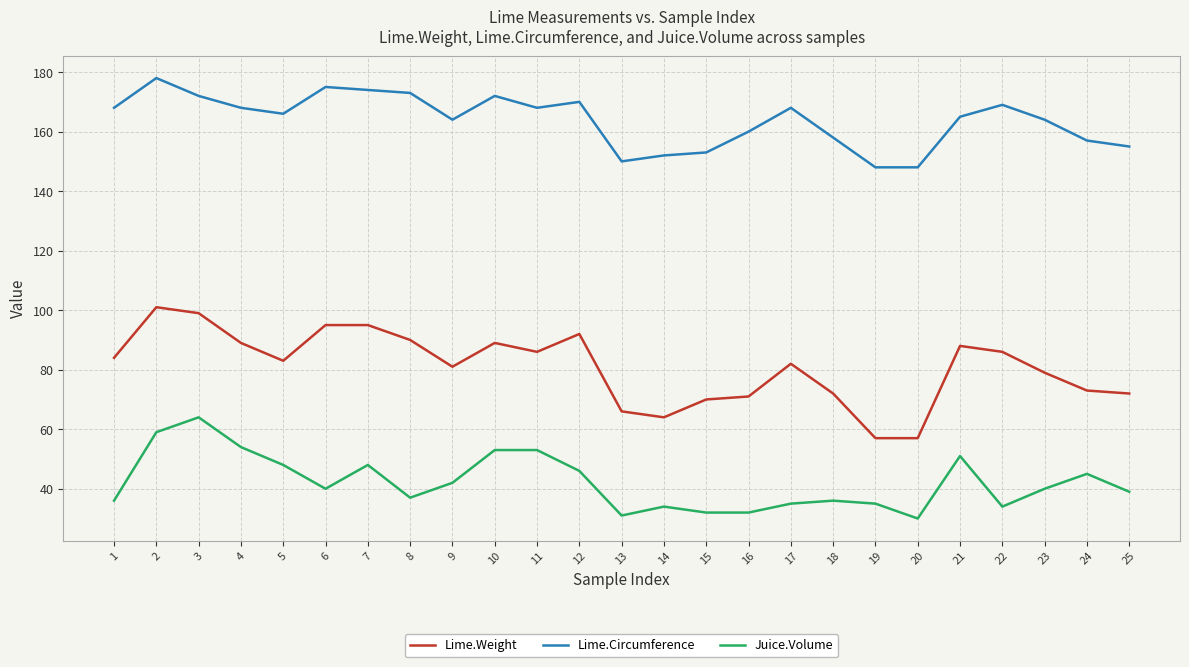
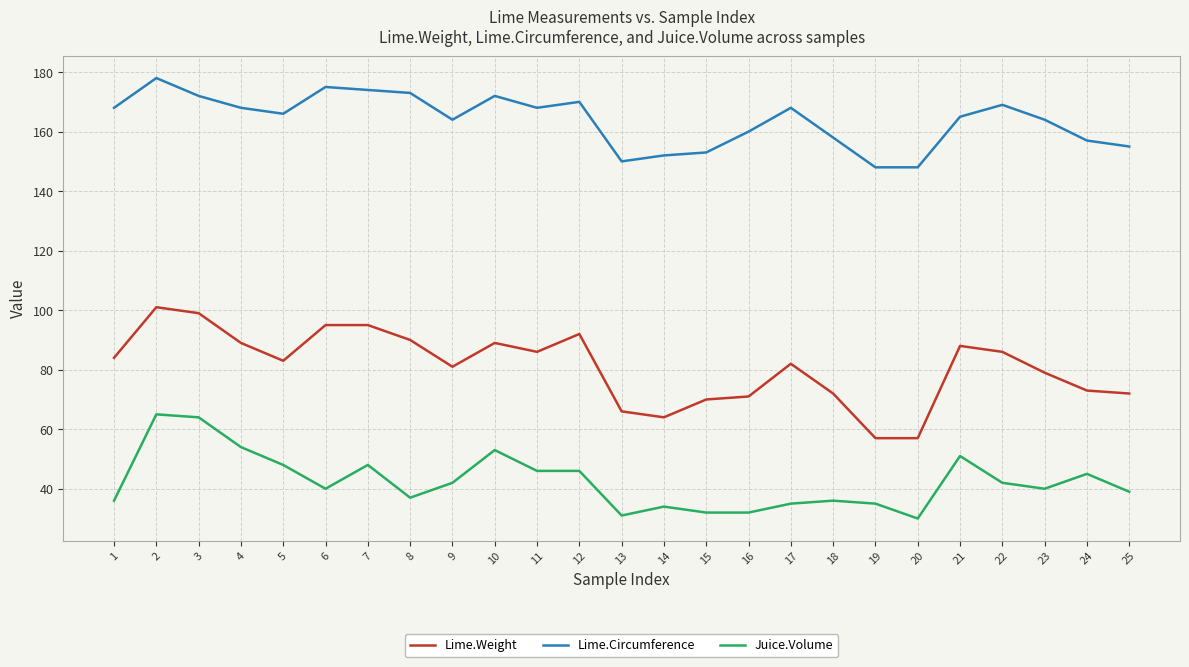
Juice.Volume, 2: 59 -> 65
Juice.Volume, 11: 53 -> 46
Juice.Volume, 22: 34 -> 42
